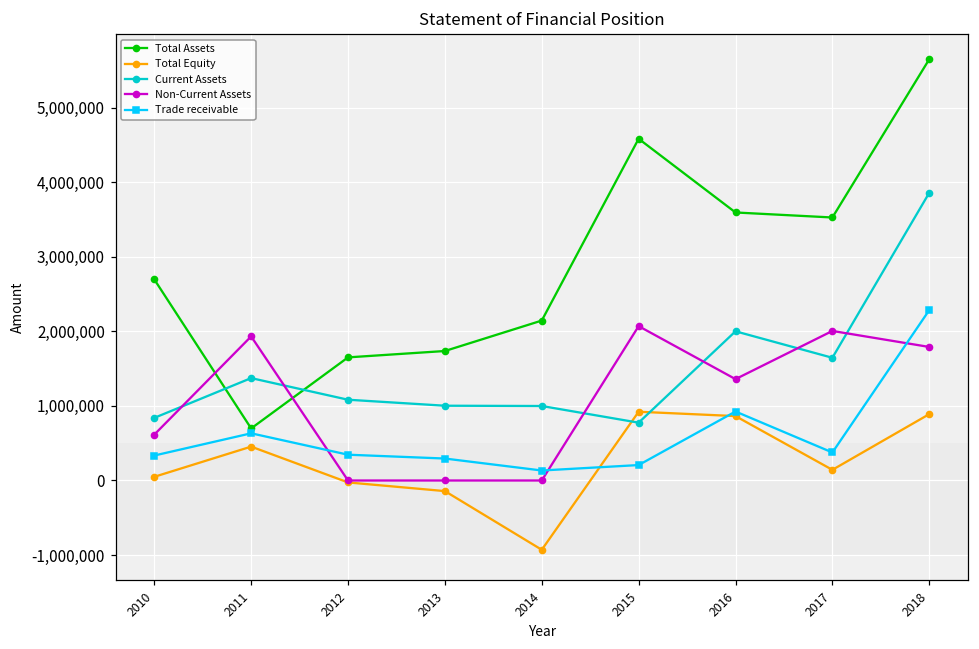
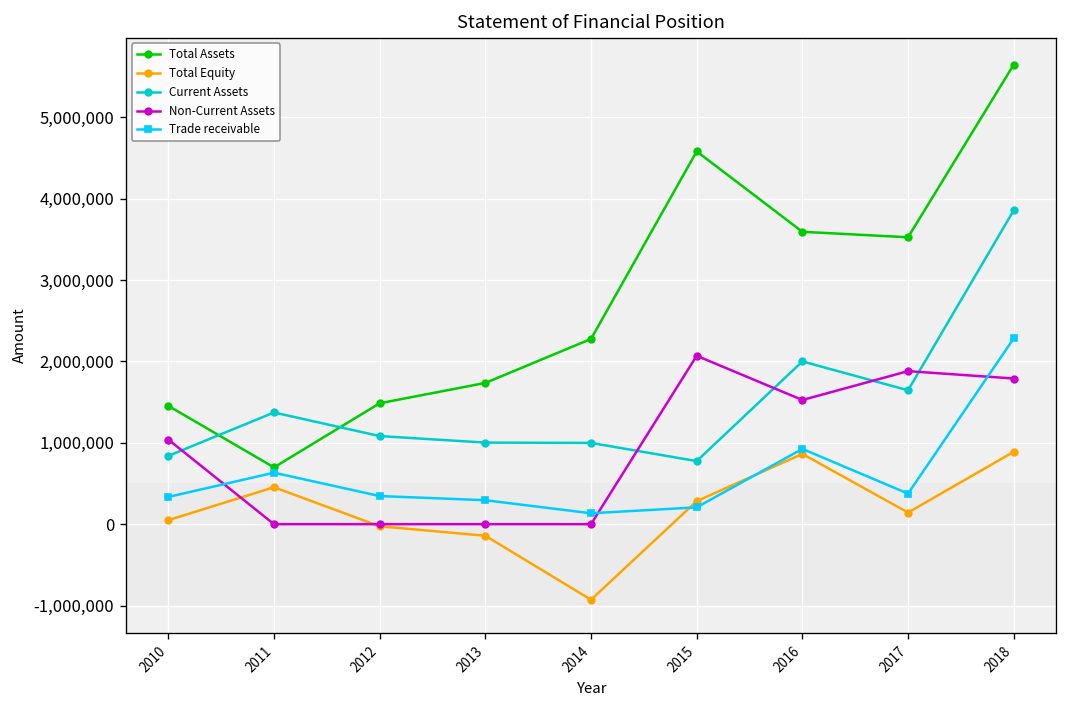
Total Assets, 2010: 2,700,000 -> 1,500,000
Non-Current Assets, 2010: 600,000 -> 1,000,000
Non-Current Assets, 2011: 1,900,000 -> 0
Total Assets, 2012: 1,700,000 -> 1,500,000
Total Assets, 2014: 2,100,000 -> 2,300,000
Total Equity, 2015: 900,000 -> 300,000
Non-Current Assets, 2016: 1,400,000 -> 1,500,000
Non-Current Assets, 2017: 2,000,000 -> 1,900,000
